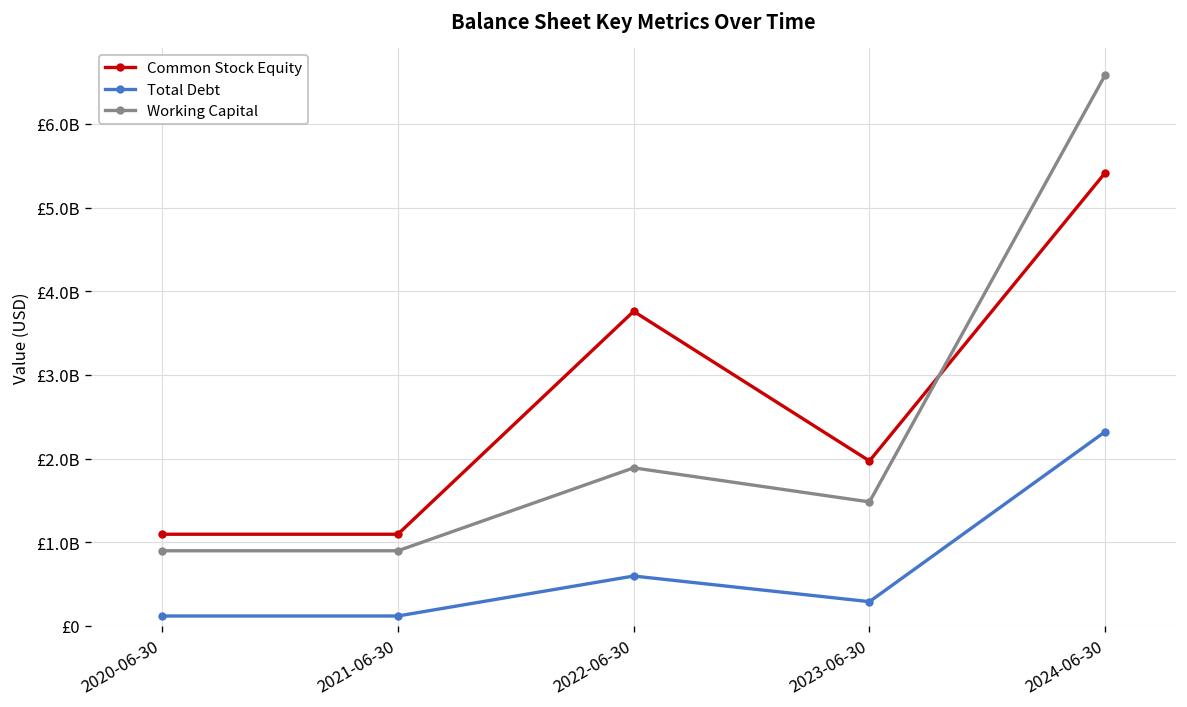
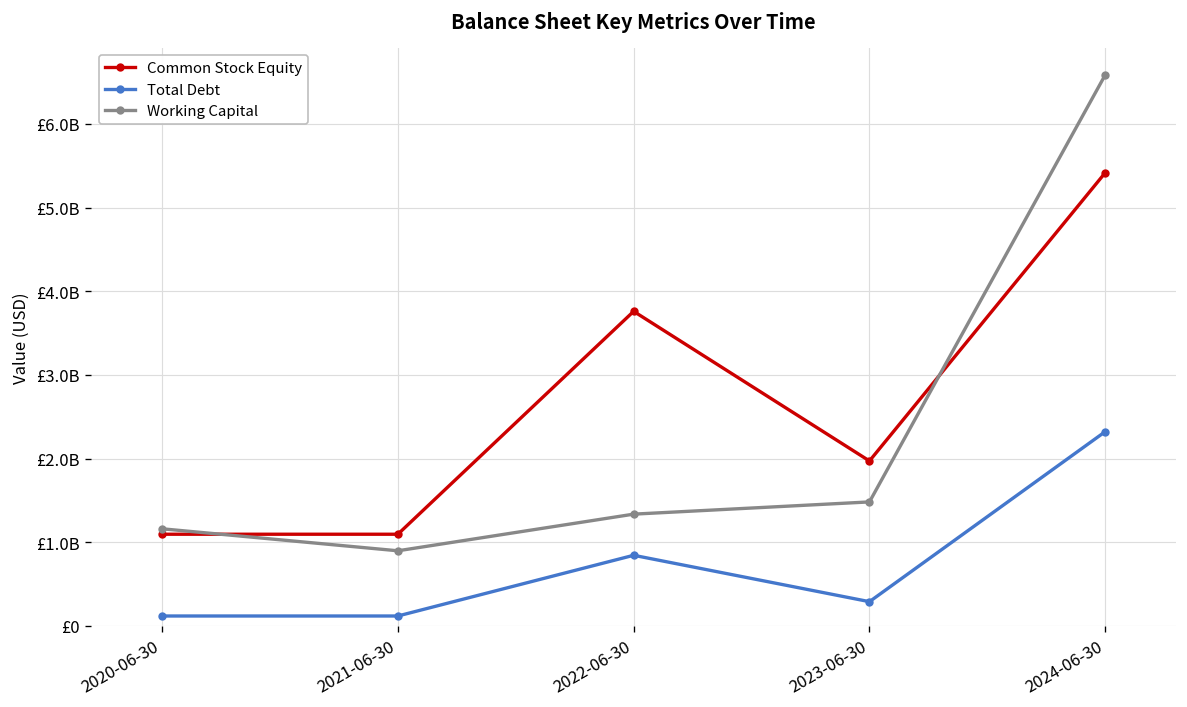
Working Capital, 2020-06-30: £900000000 -> £1200000000
Total Debt, 2022-06-30: £600000000 -> £800000000
Working Capital, 2022-06-30: £1900000000 -> £1300000000
